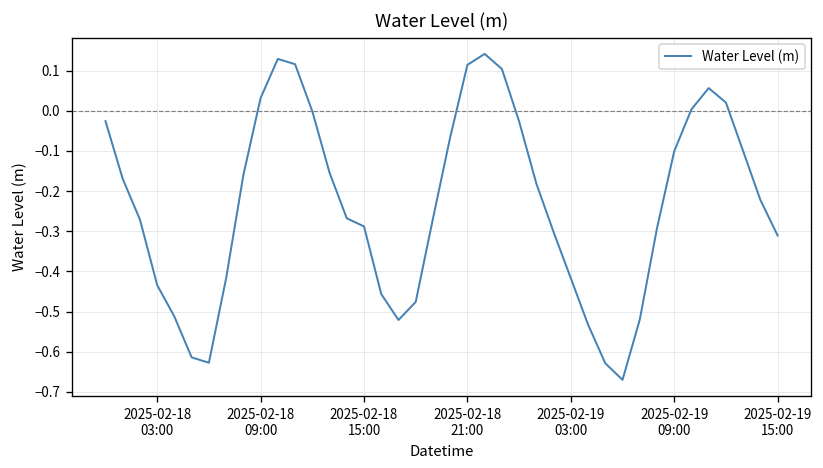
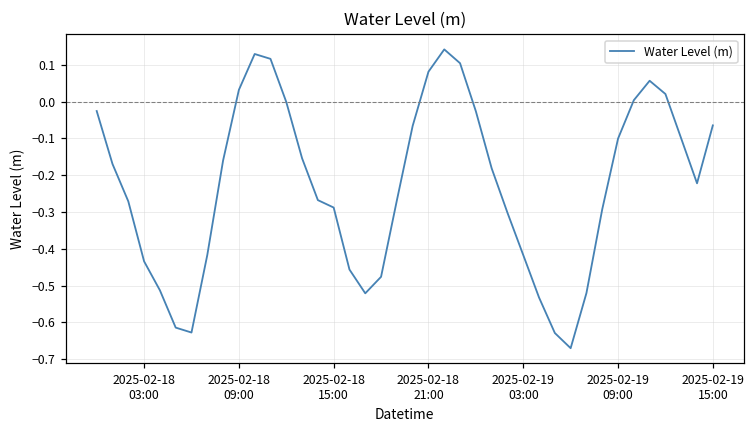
2025-02-18 21:00: 0.11 -> 0.08
2025-02-19 15:00: -0.31 -> -0.06
